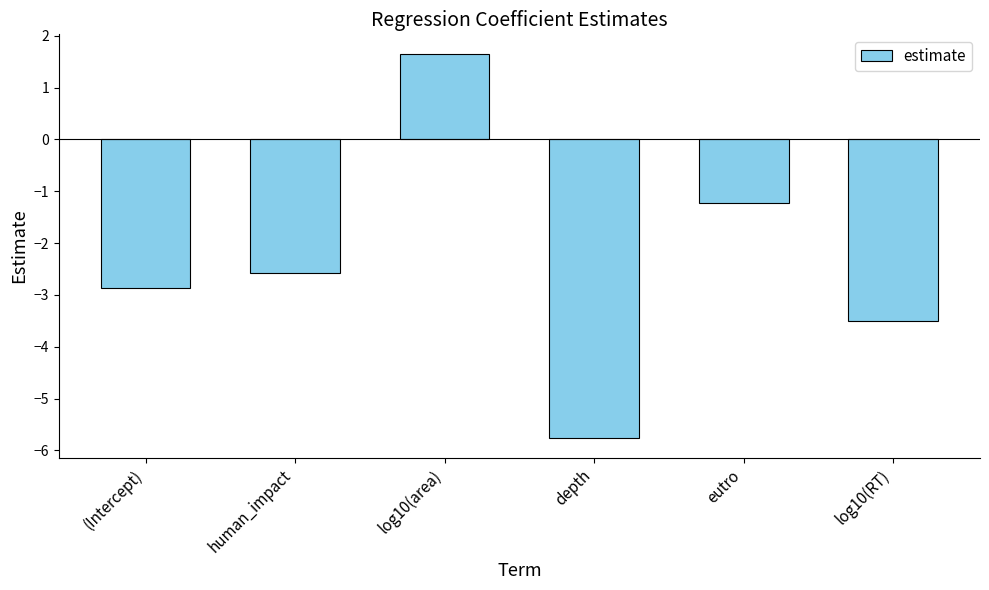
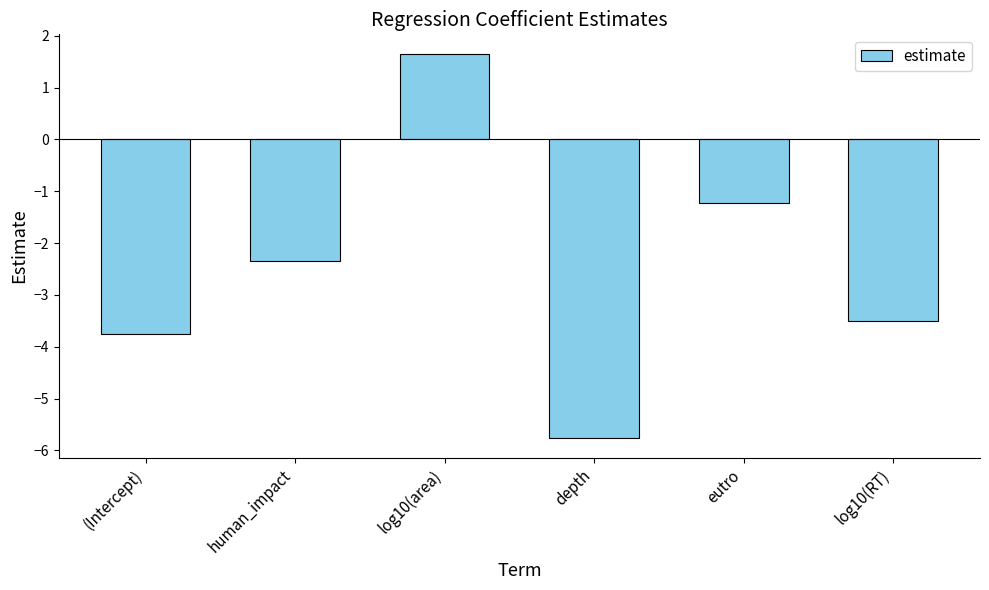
(Intercept): -2.9 -> -3.8
human_impact: -2.6 -> -2.3
